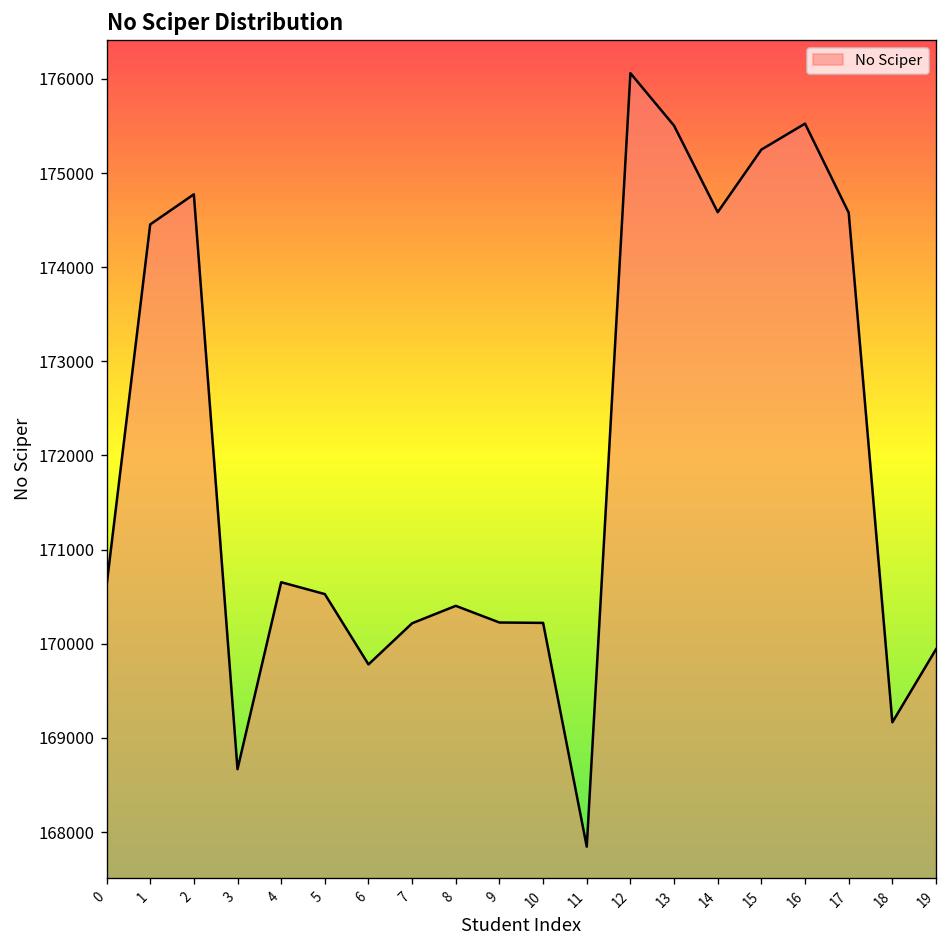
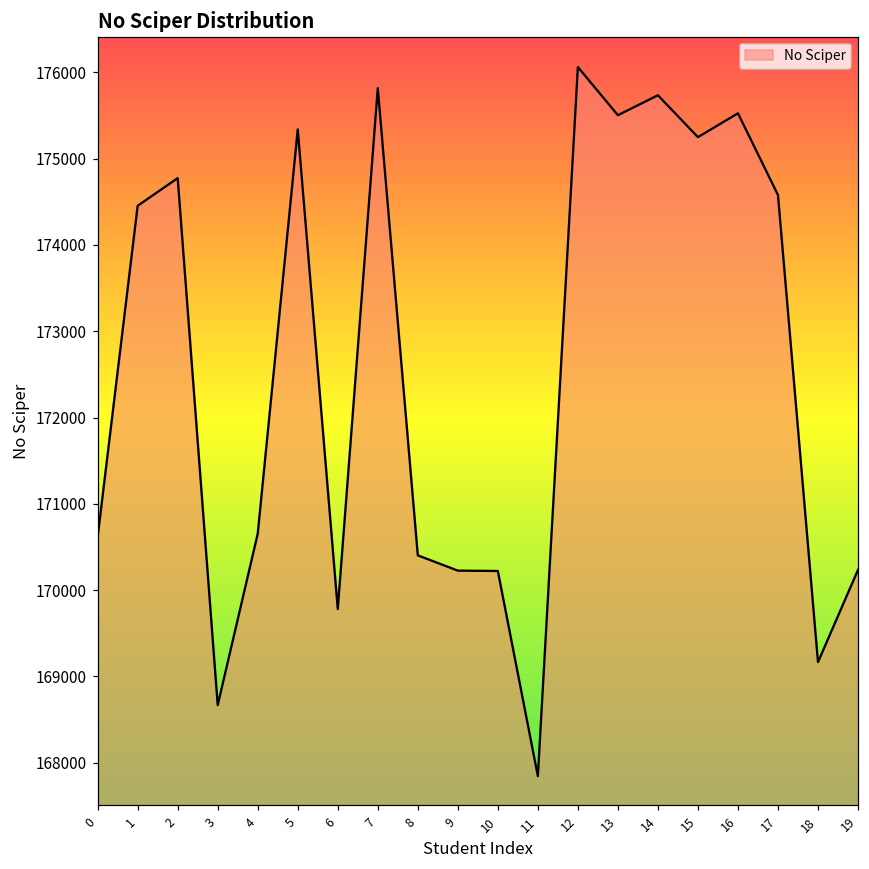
5: 170500 -> 175300
7: 170200 -> 175800
14: 174600 -> 175700
19: 169900 -> 170200
